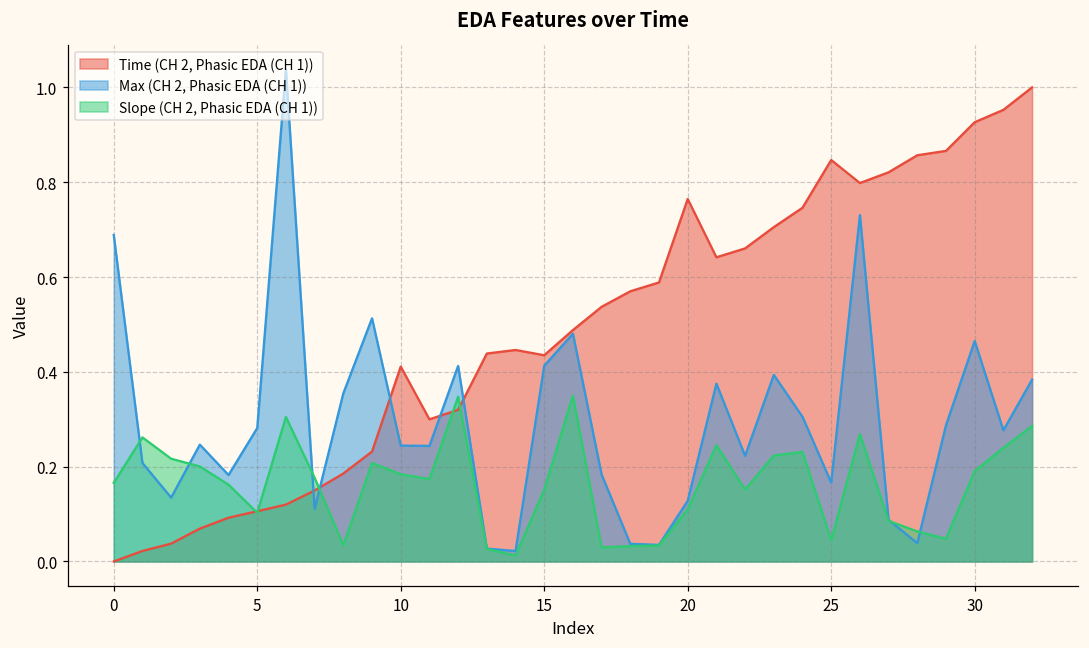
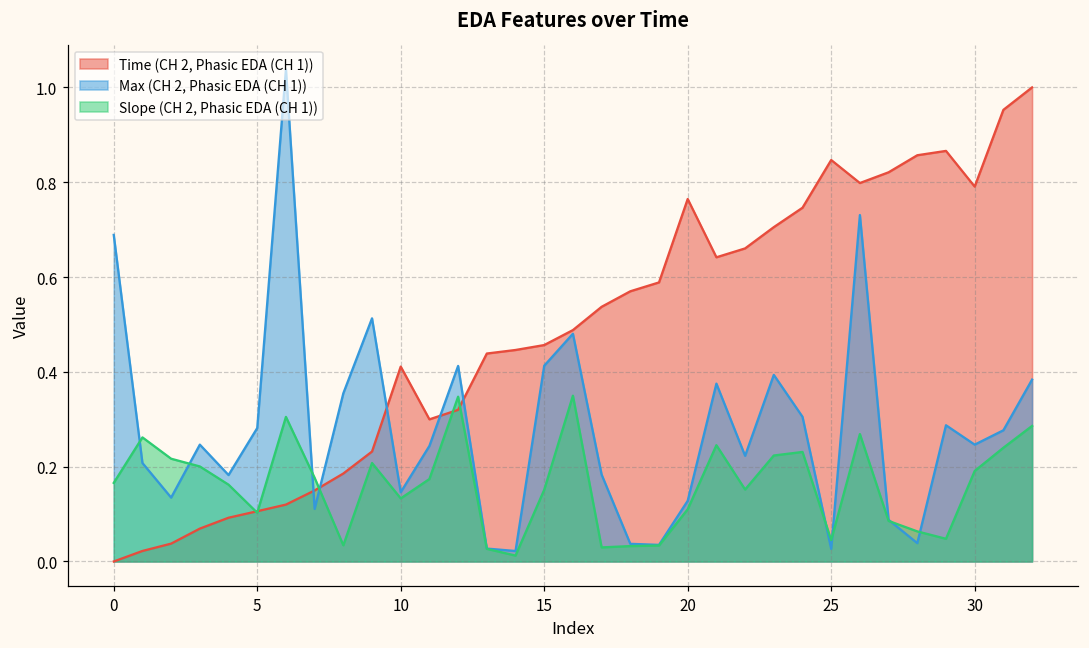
Max (CH 2, Phasic EDA (CH 1)), 10: 0.24 -> 0.15
Slope (CH 2, Phasic EDA (CH 1)), 10: 0.18 -> 0.13
Time (CH 2, Phasic EDA (CH 1)), 15: 0.44 -> 0.46
Max (CH 2, Phasic EDA (CH 1)), 25: 0.17 -> 0.03
Time (CH 2, Phasic EDA (CH 1)), 30: 0.93 -> 0.79
Max (CH 2, Phasic EDA (CH 1)), 30: 0.47 -> 0.25
